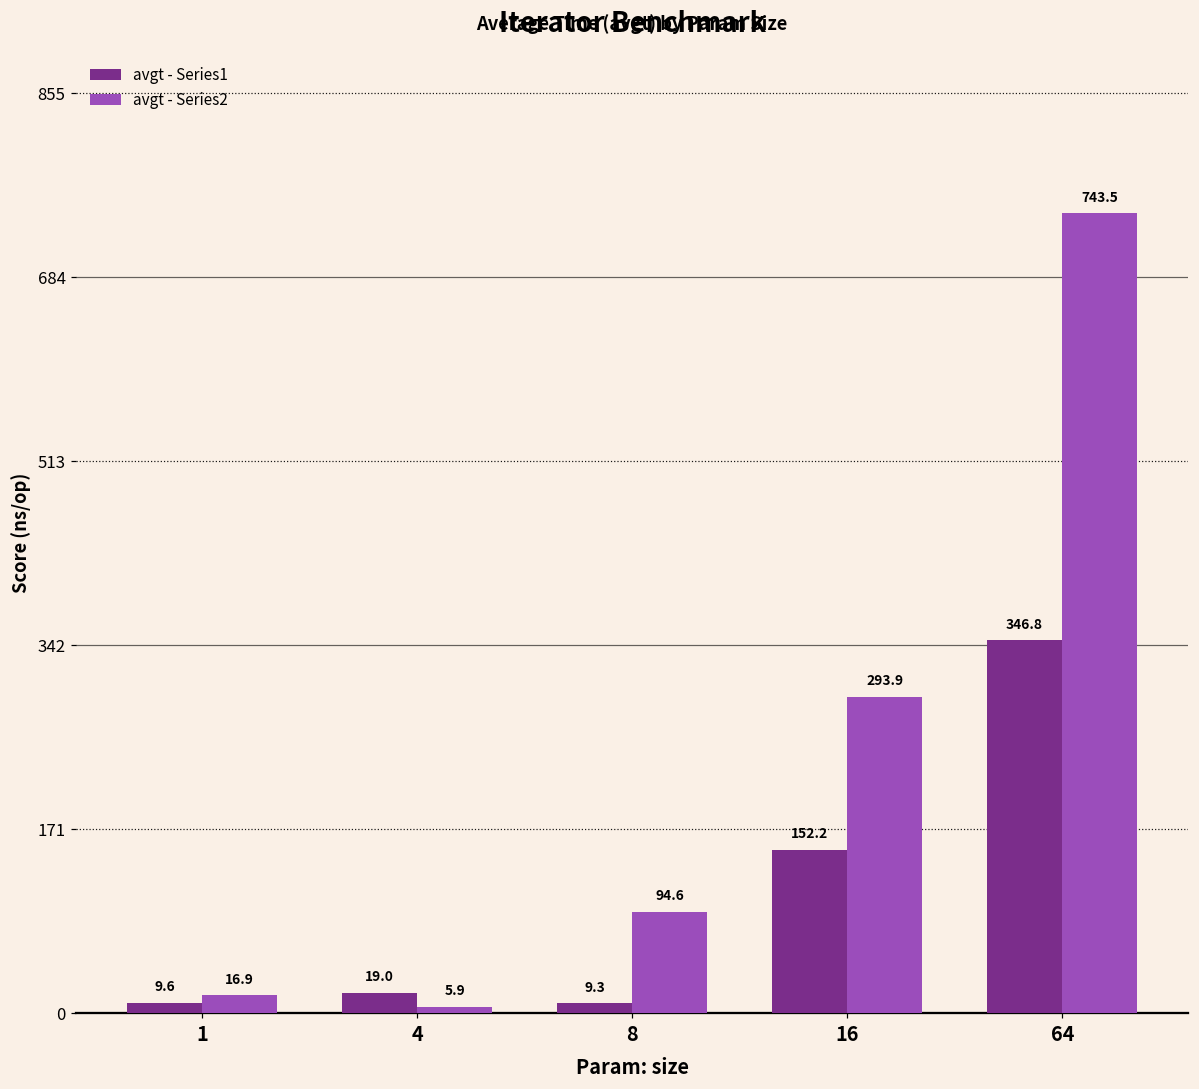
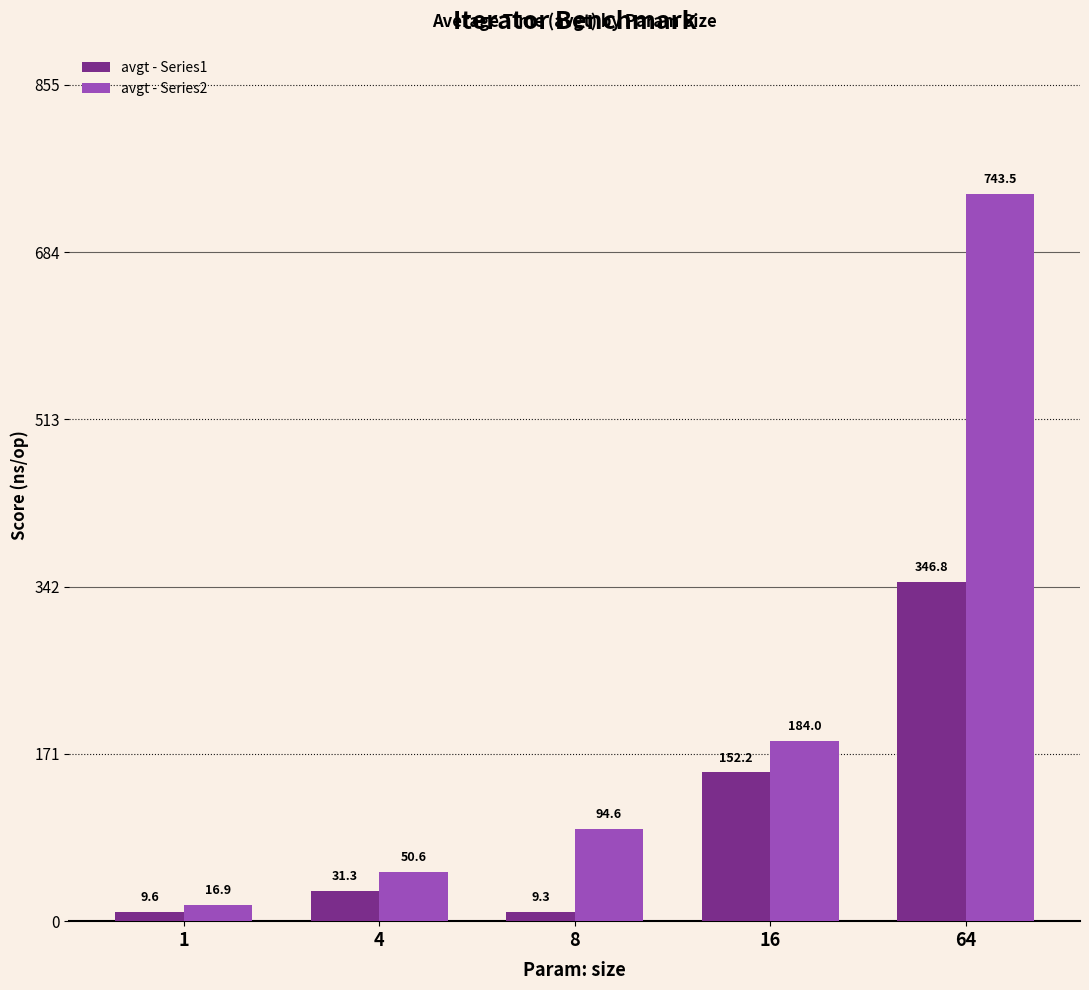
avgt - Series1, 4: 19.0 -> 31.3
avgt - Series2, 4: 5.9 -> 50.6
avgt - Series2, 16: 293.9 -> 184.0
